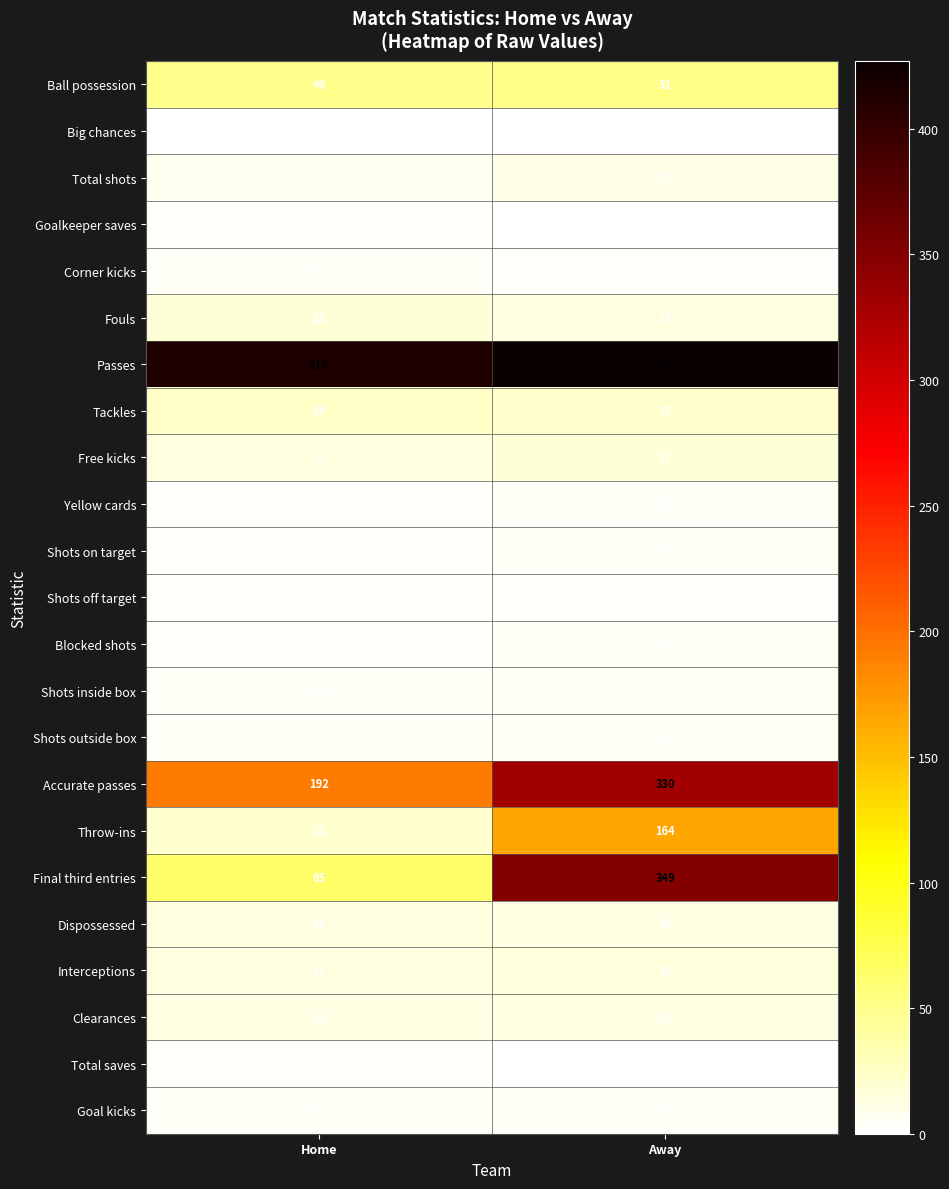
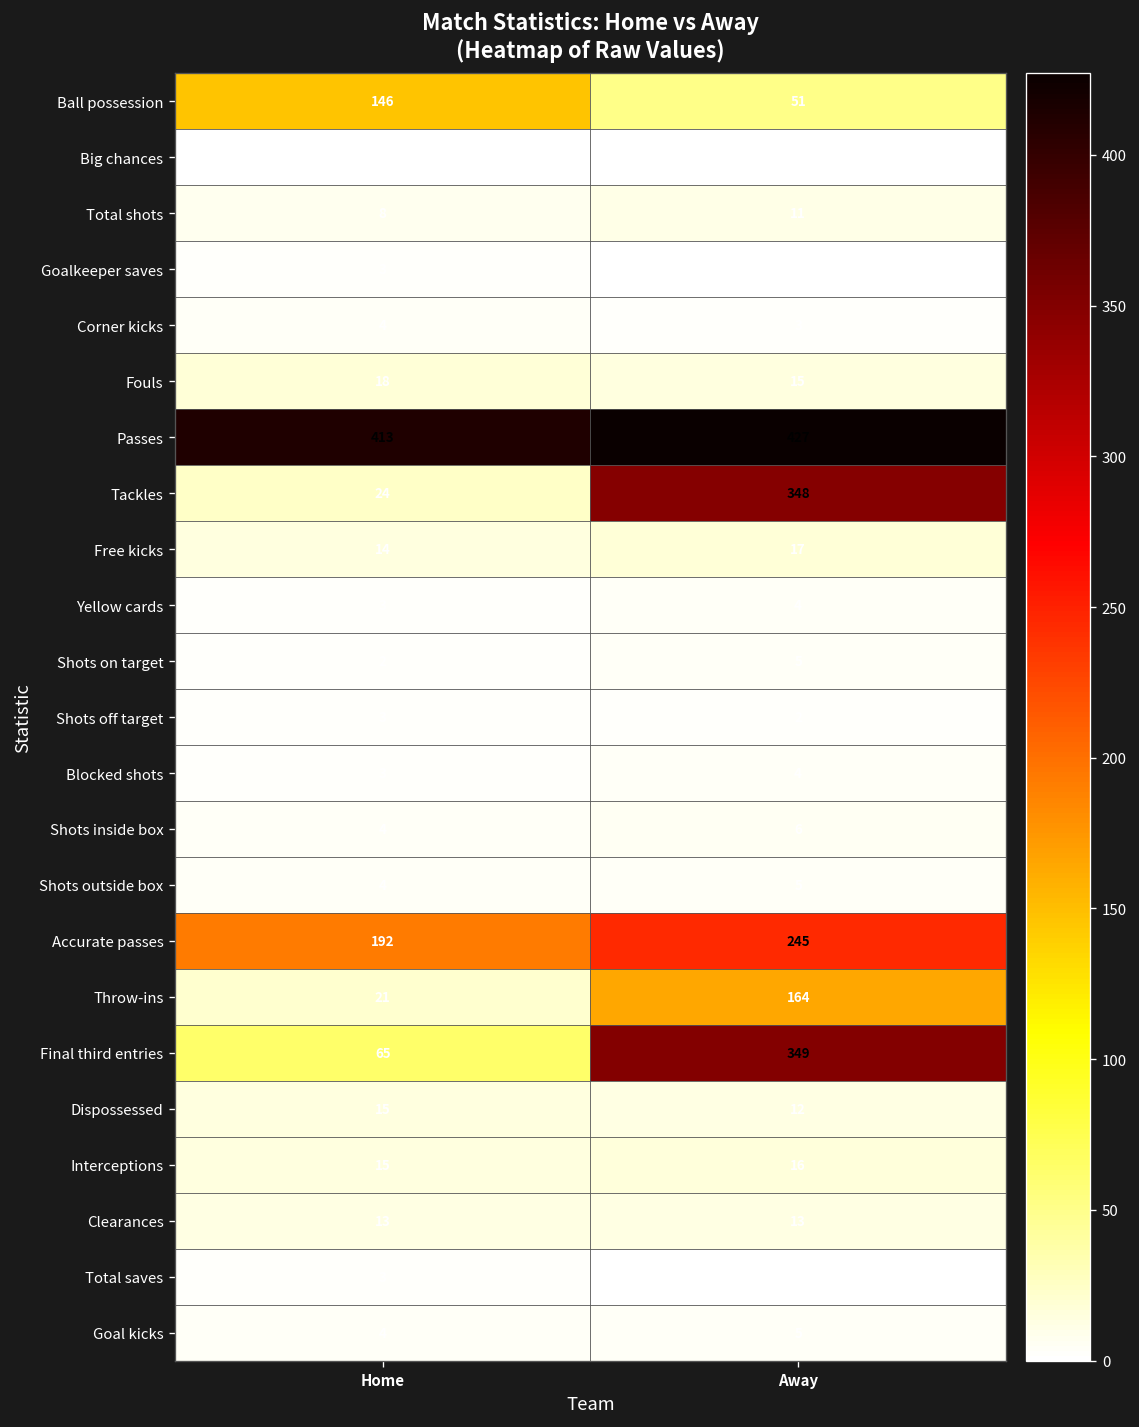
Ball possession, Home: 49 -> 146
Tackles, Away: 23 -> 348
Accurate passes, Away: 330 -> 245
